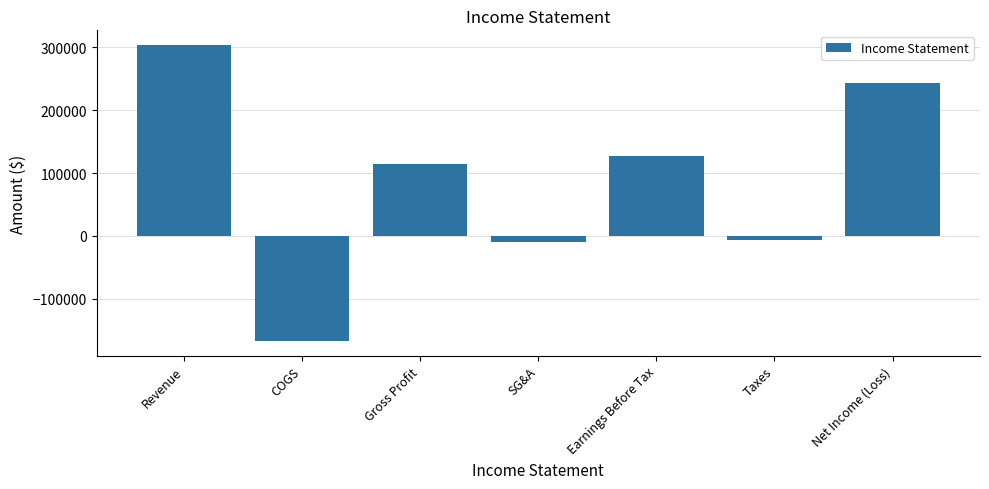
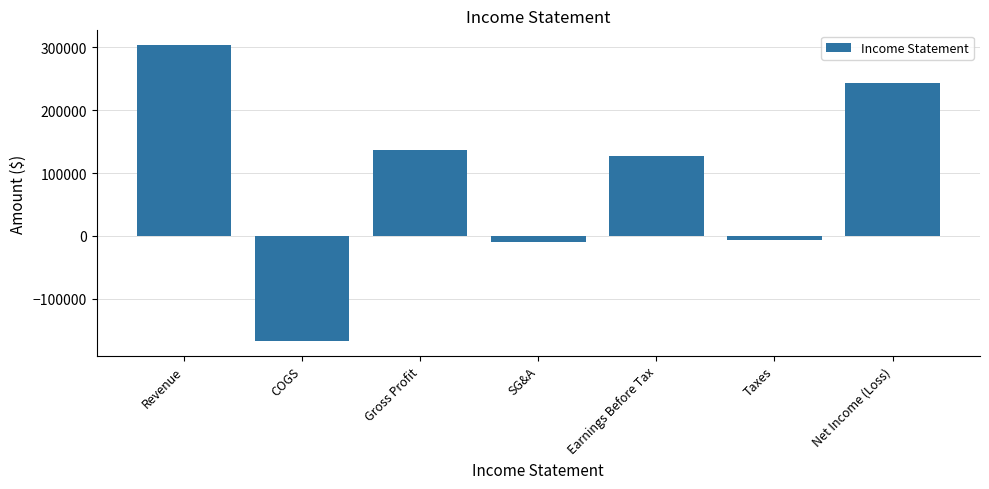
Gross Profit: 120000 -> 140000
